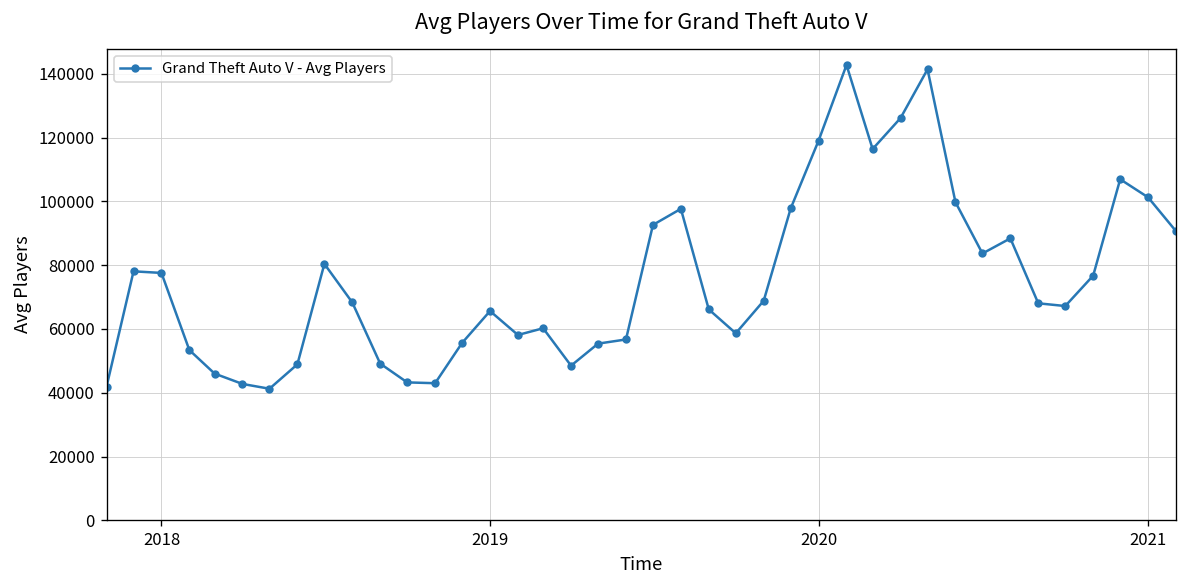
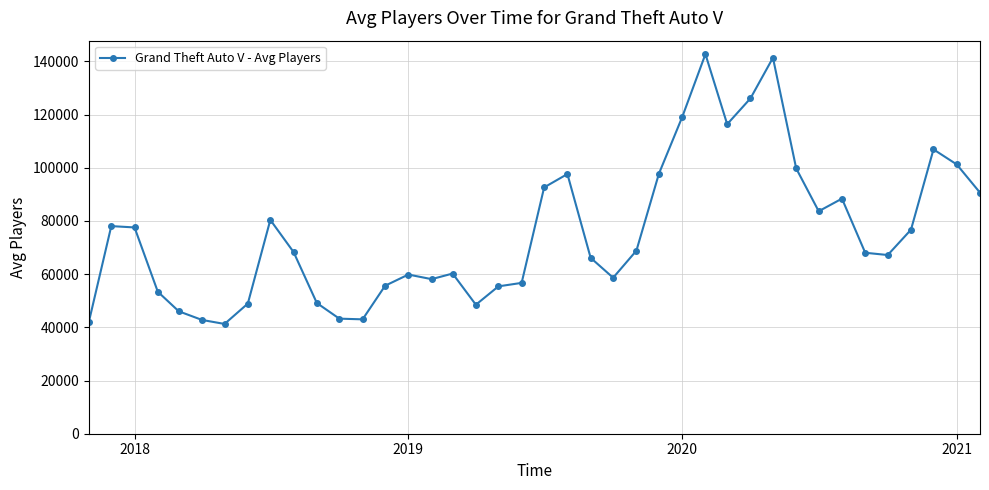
2019: 66000 -> 60000
